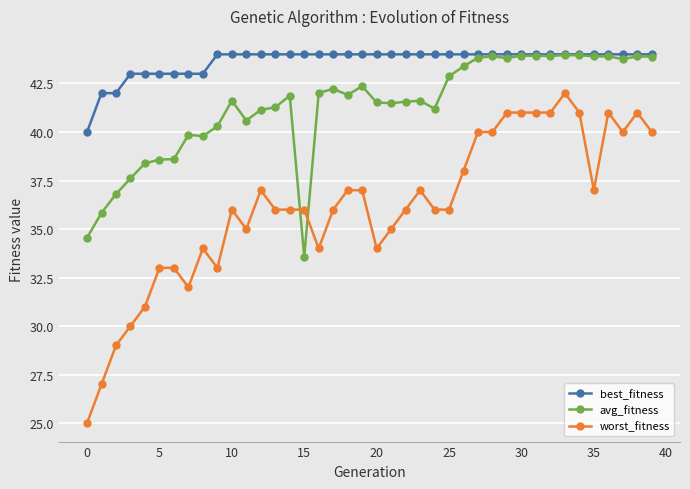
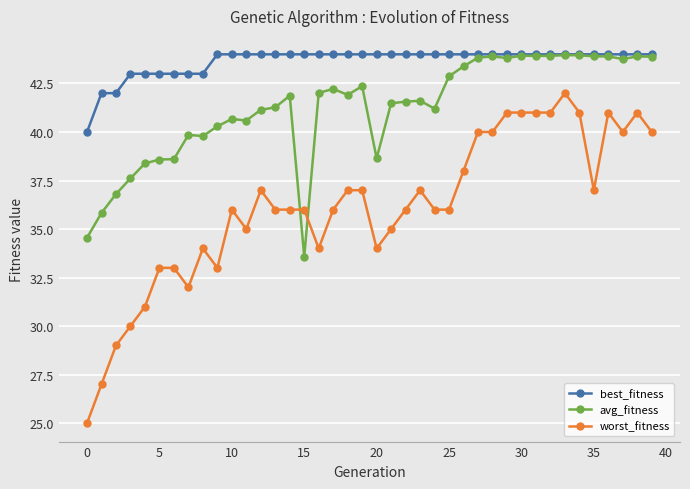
avg_fitness, 10: 41.6 -> 40.7
avg_fitness, 20: 41.5 -> 38.6
